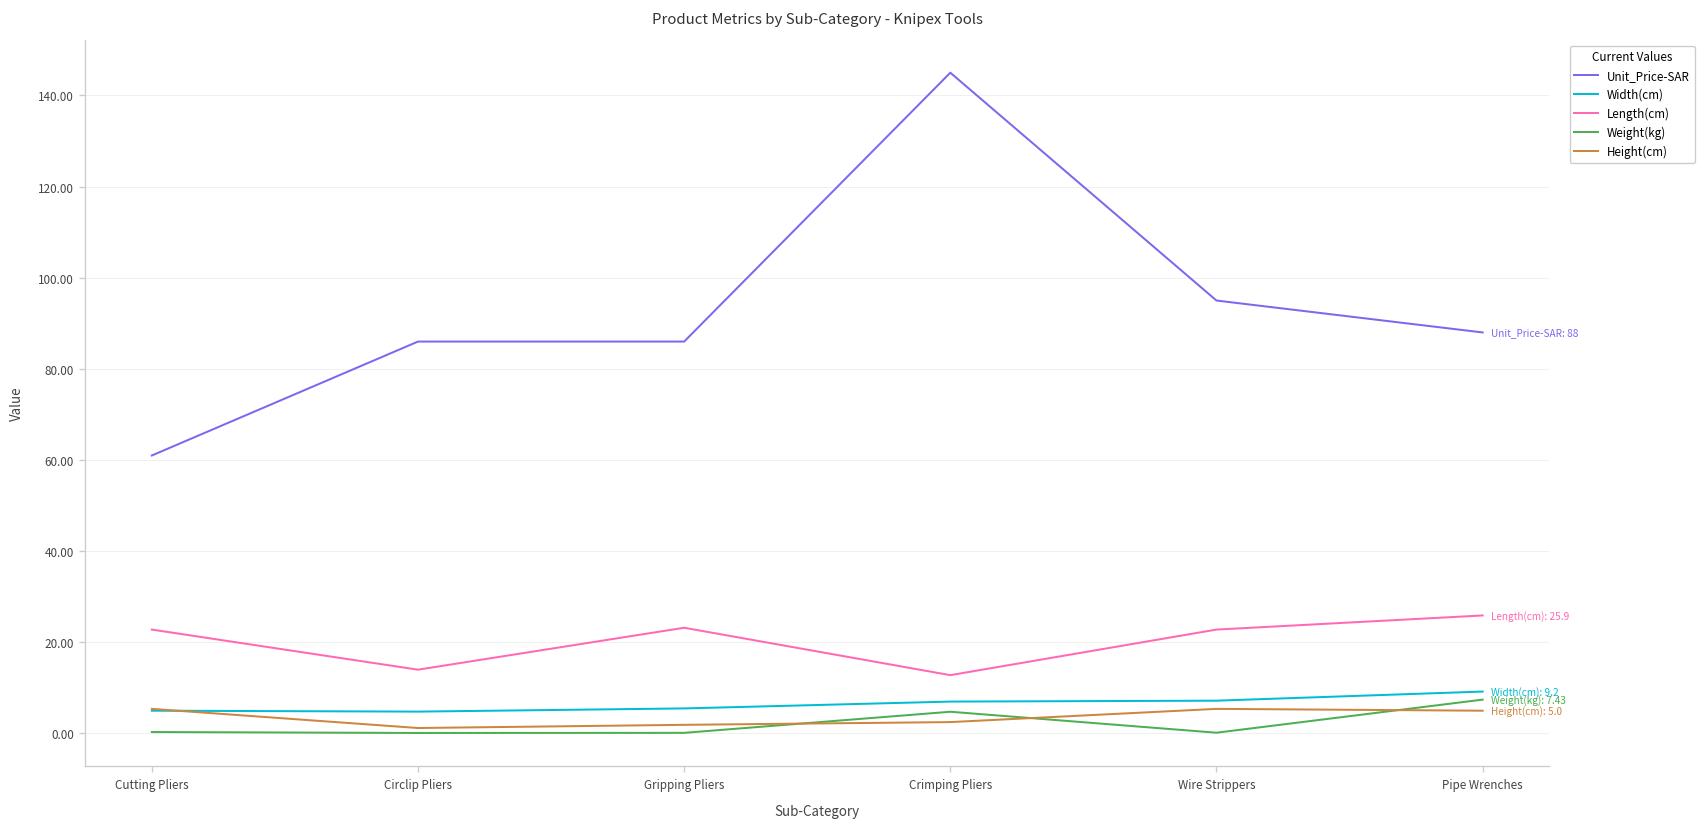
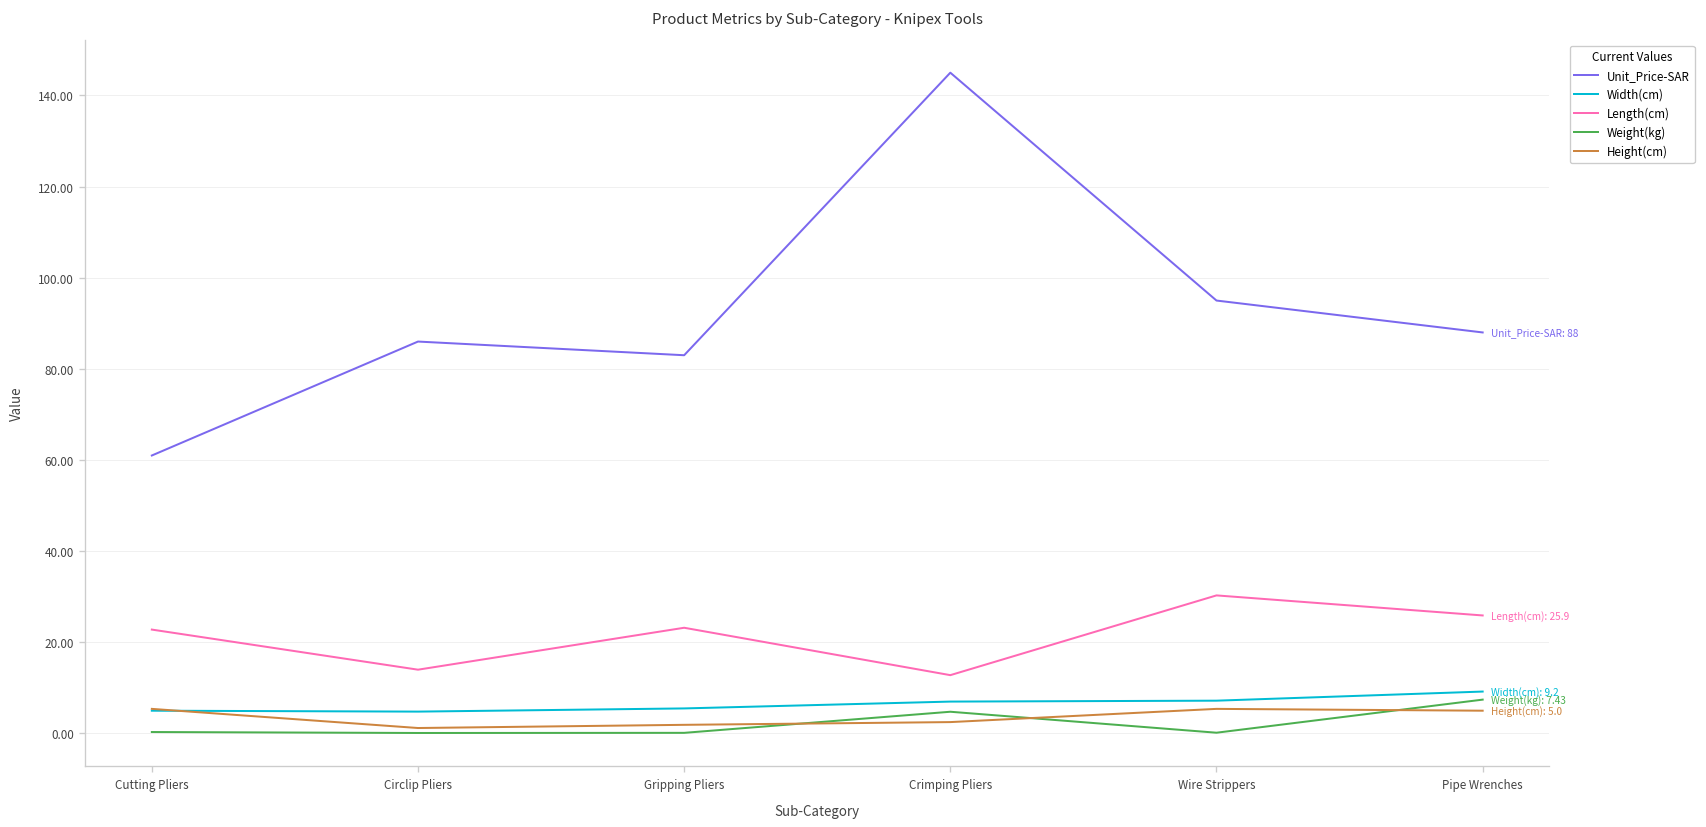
Unit_Price-SAR, Gripping Pliers: 86 -> 83
Length(cm), Wire Strippers: 23 -> 30
